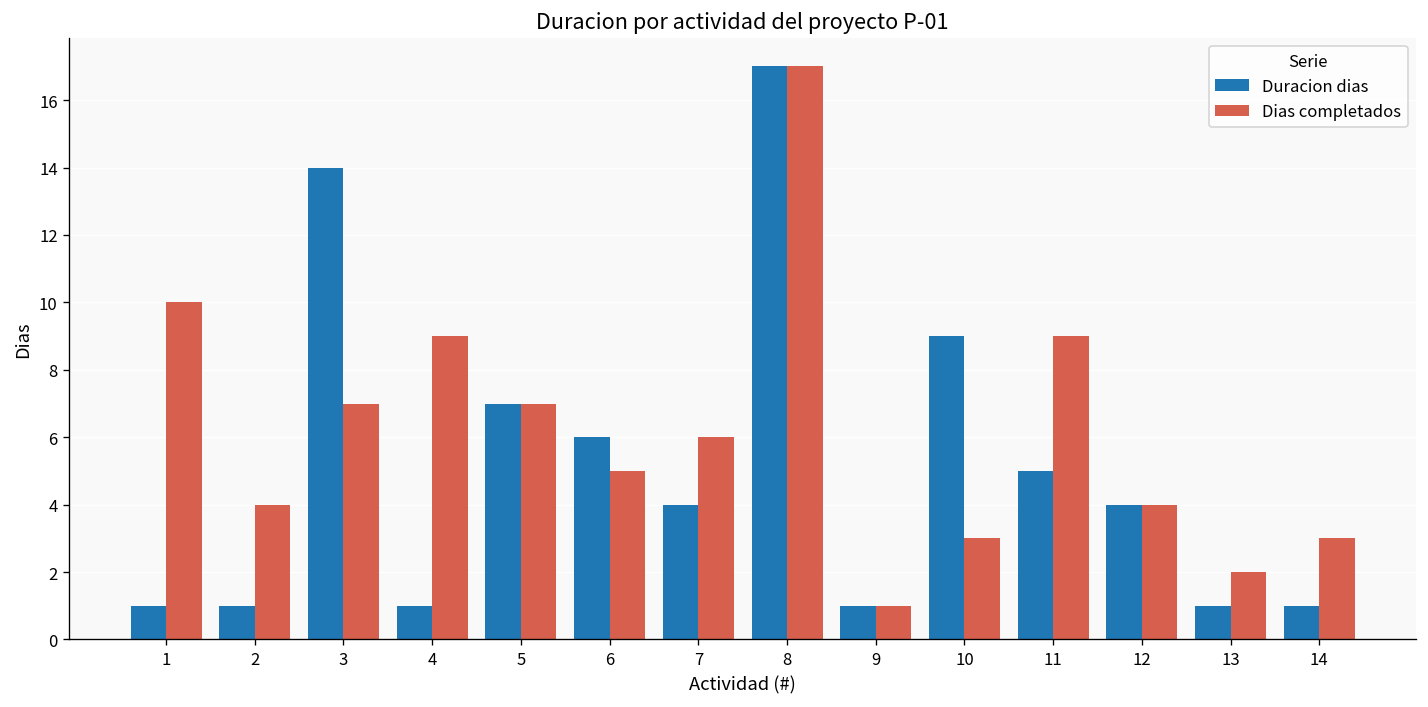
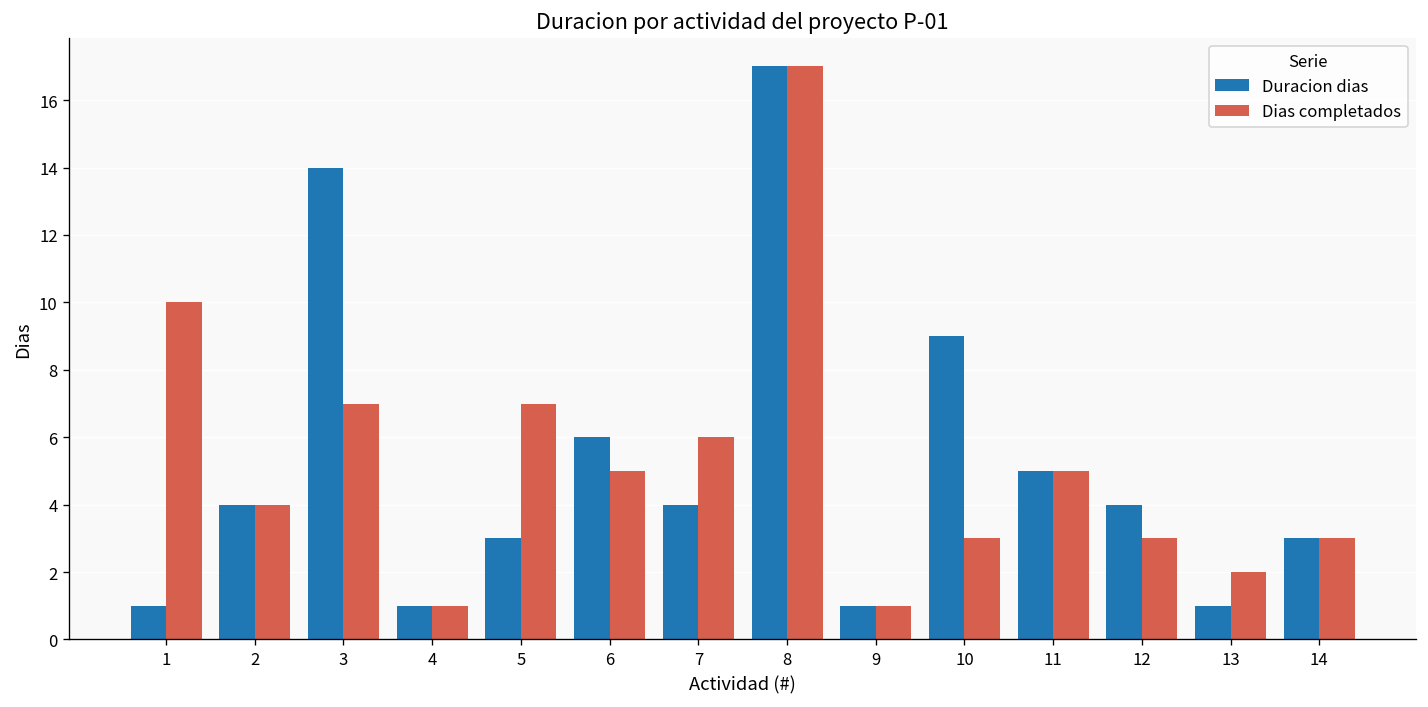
Duracion dias, 2: 1 -> 4
Dias completados, 4: 9 -> 1
Duracion dias, 5: 7 -> 3
Dias completados, 11: 9 -> 5
Dias completados, 12: 4 -> 3
Duracion dias, 14: 1 -> 3
